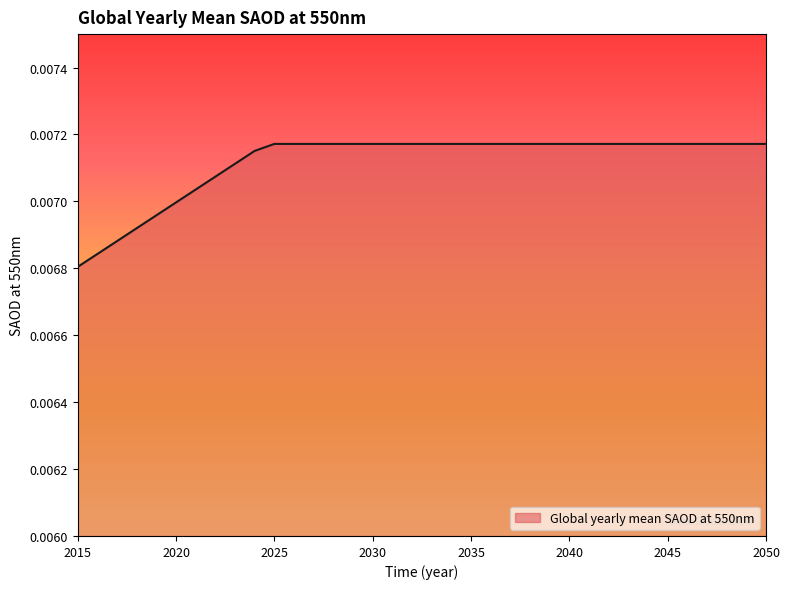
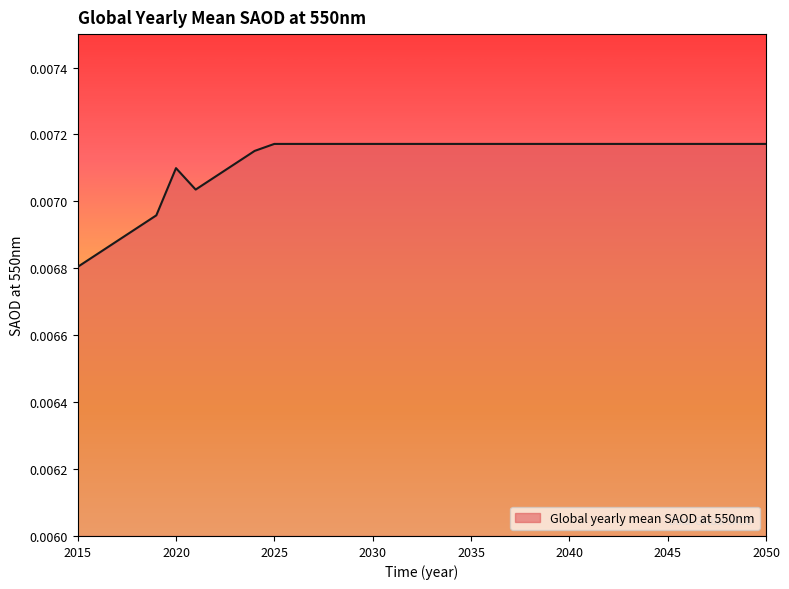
2020: 0.00700 -> 0.00710
